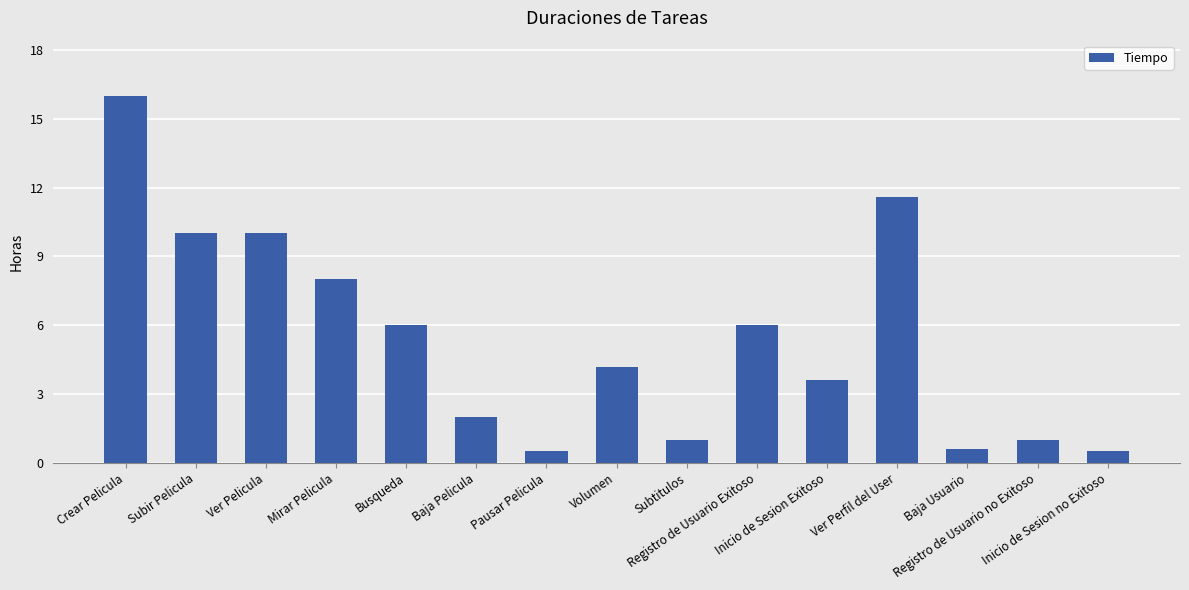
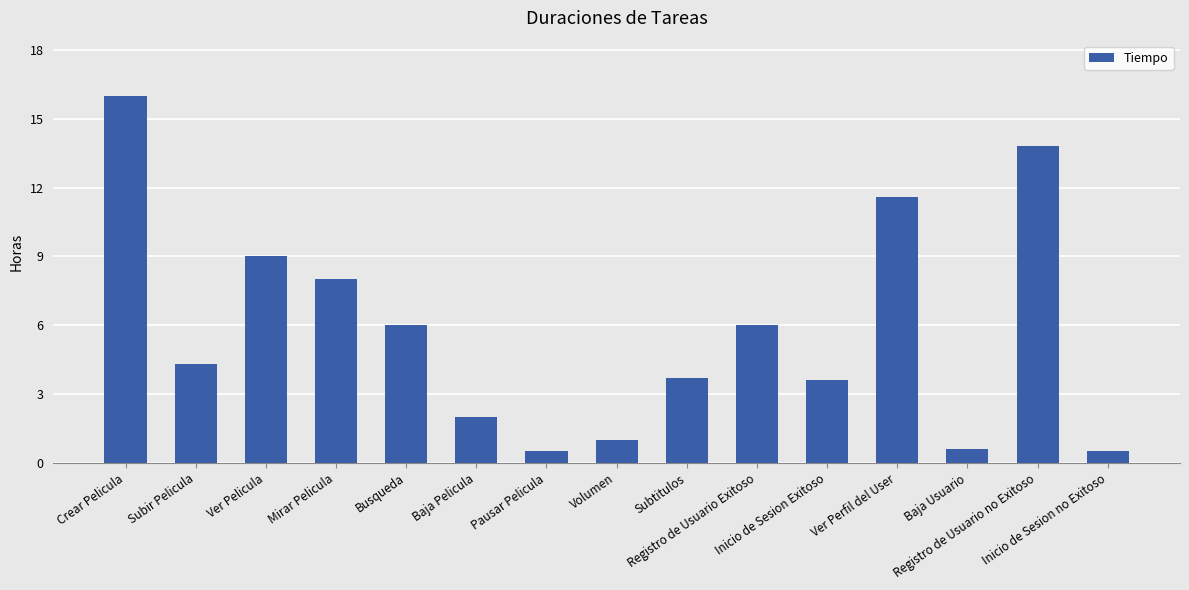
Subir Pelicula: 10.0 -> 4.3
Ver Pelicula: 10 -> 9
Volumen: 4.2 -> 1.0
Subtitulos: 1.0 -> 3.7
Registro de Usuario no Exitoso: 1.0 -> 13.8
